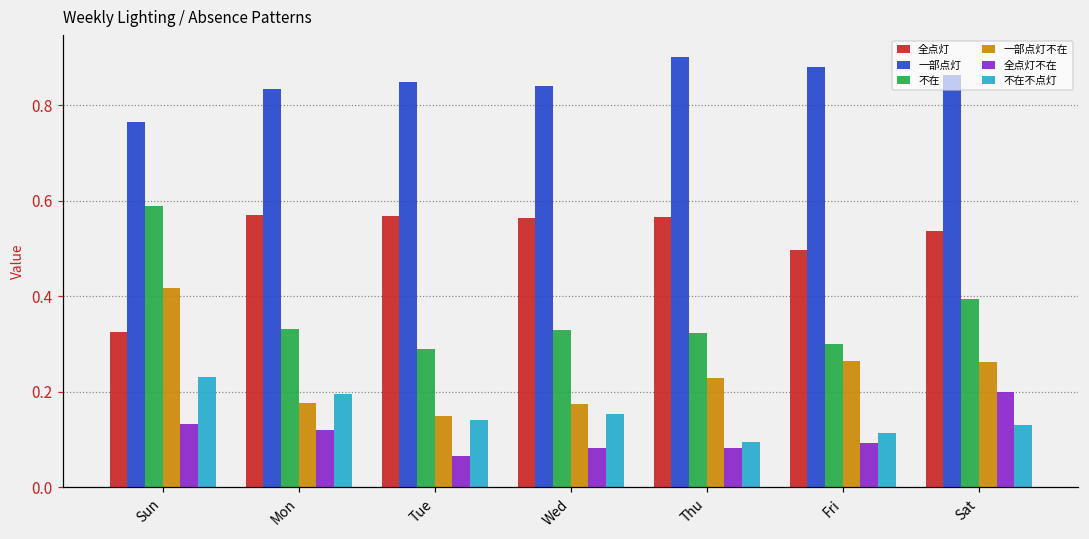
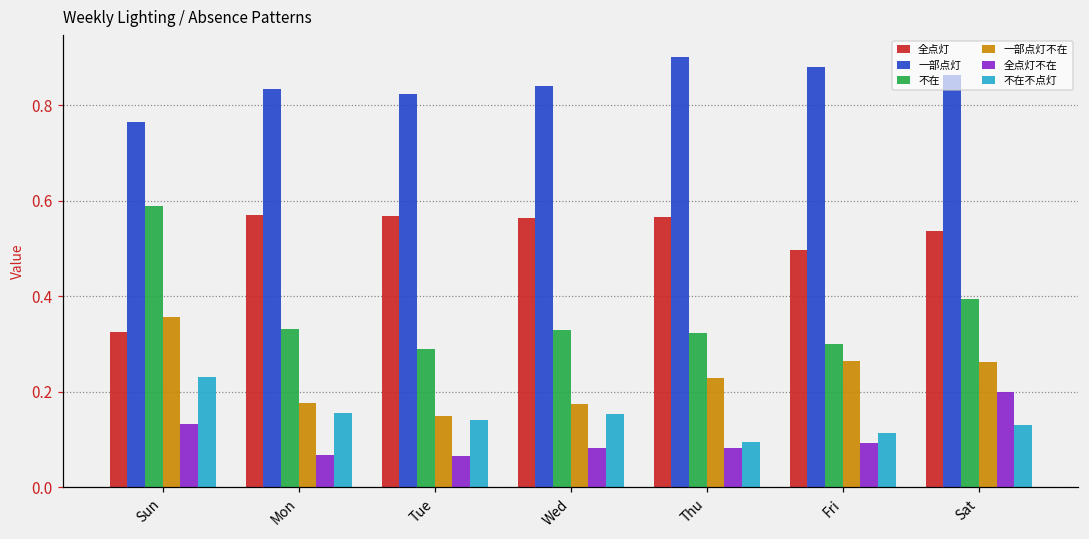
一部点灯不在, Sun: 0.42 -> 0.36
全点灯不在, Mon: 0.12 -> 0.07
不在不点灯, Mon: 0.19 -> 0.16
一部点灯, Tue: 0.85 -> 0.82
